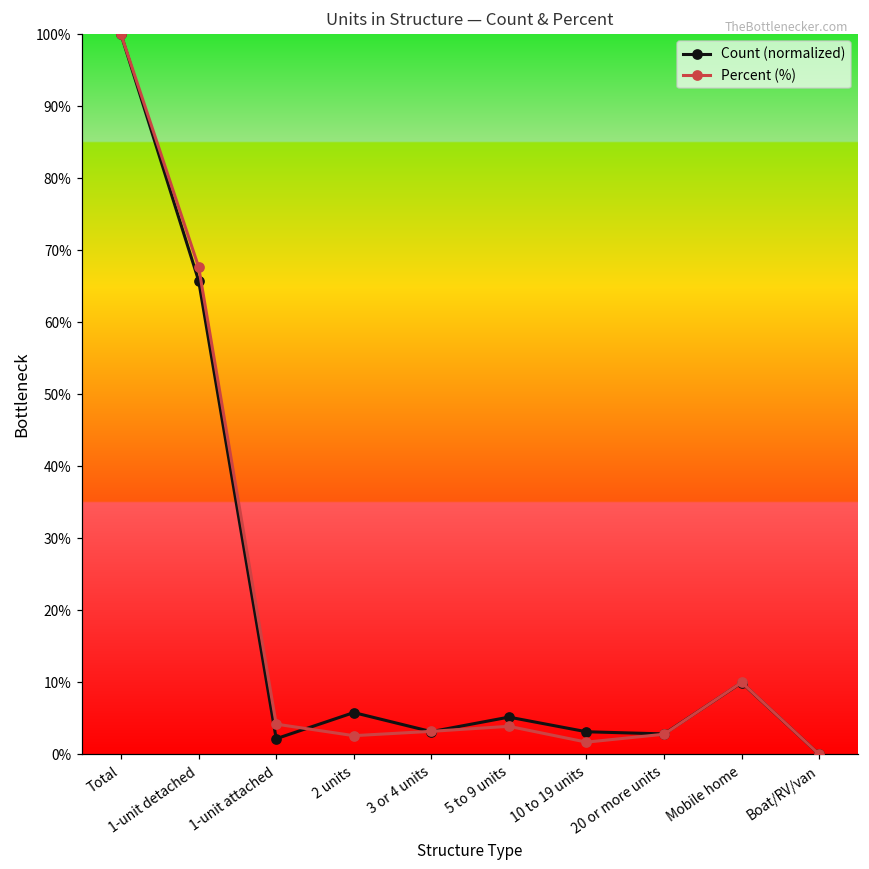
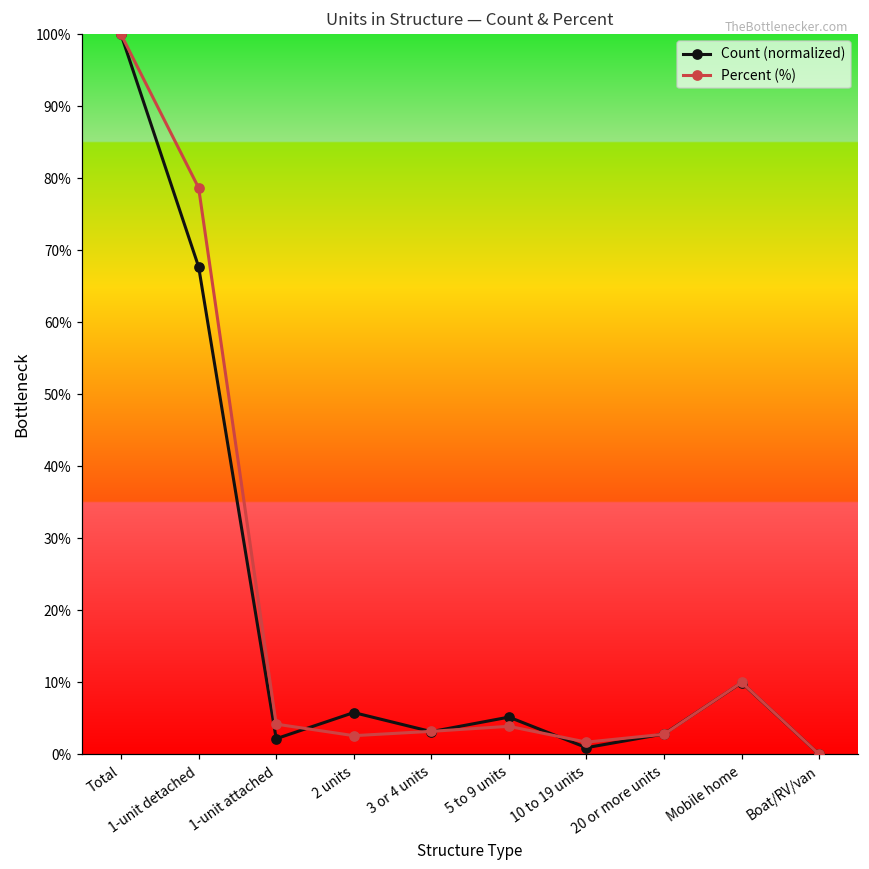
Count (normalized), 1-unit detached: 66% -> 68%
Percent (%), 1-unit detached: 68% -> 79%
Count (normalized), 10 to 19 units: 3% -> 1%
